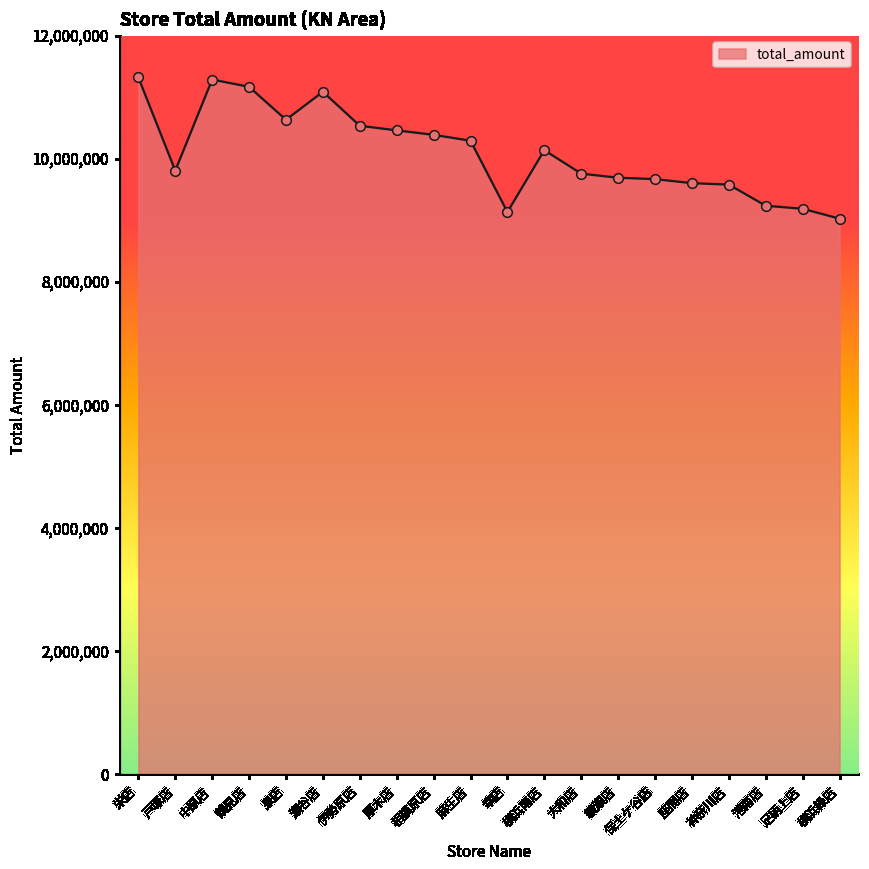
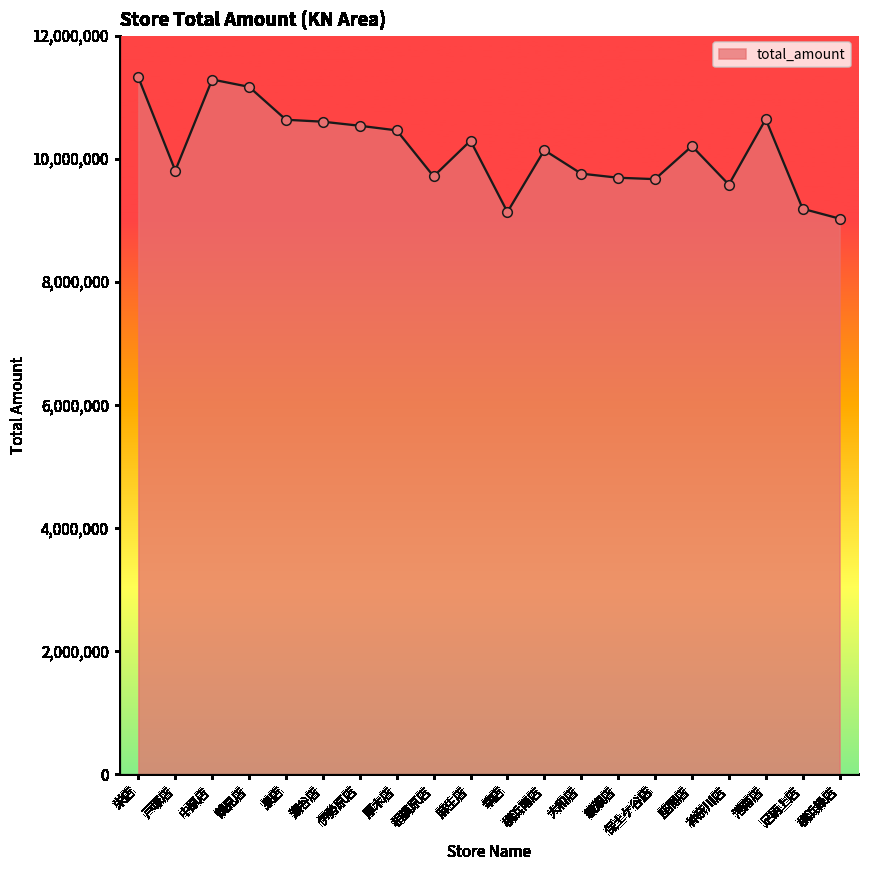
瀬谷店: 11,100,000 -> 10,600,000
相模原店: 10,400,000 -> 9,700,000
座間店: 9,600,000 -> 10,200,000
港南店: 9,200,000 -> 10,600,000
